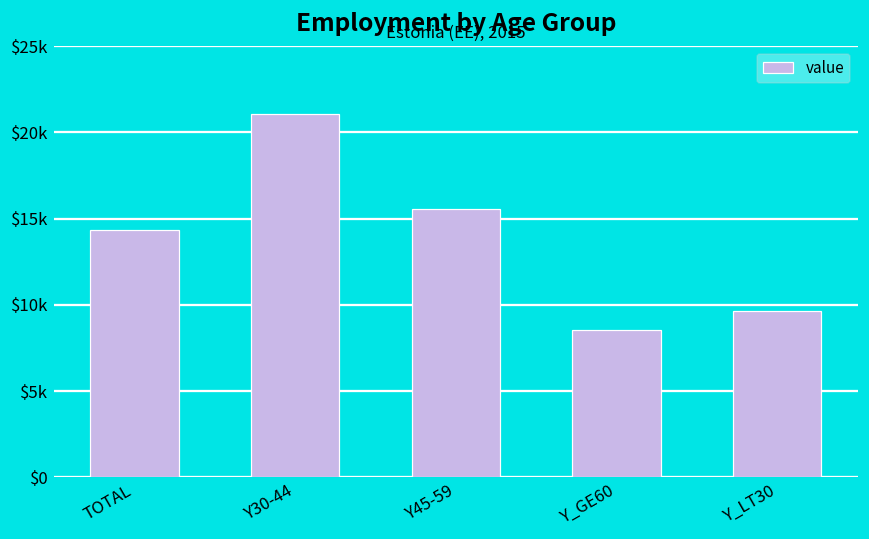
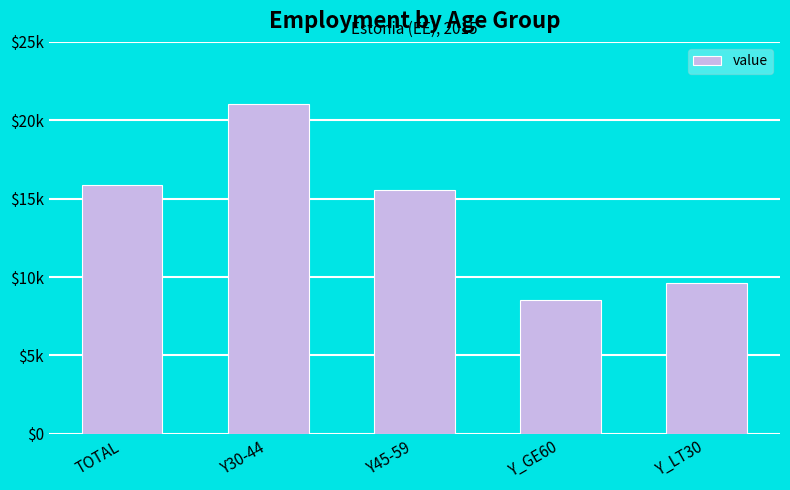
TOTAL: $14300 -> $15900
